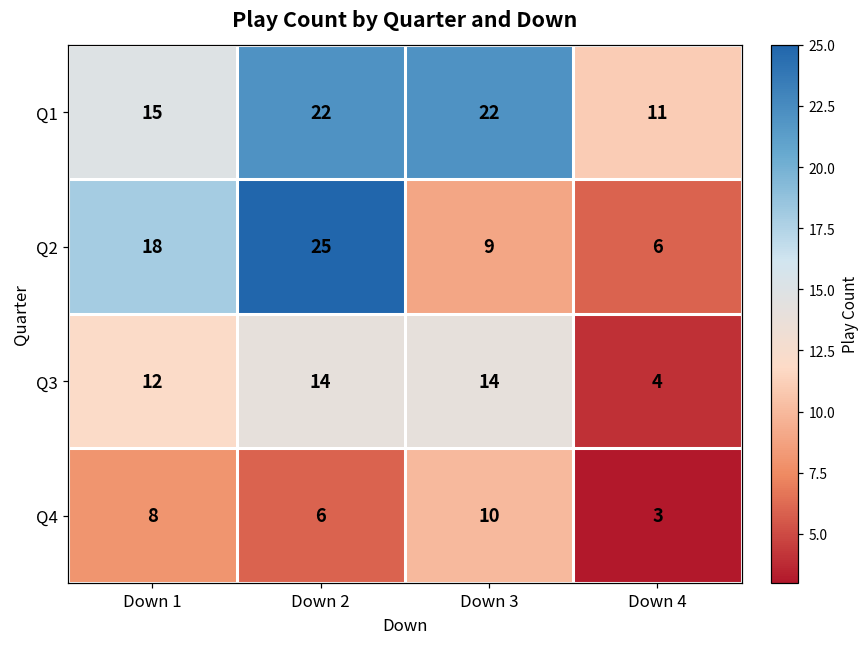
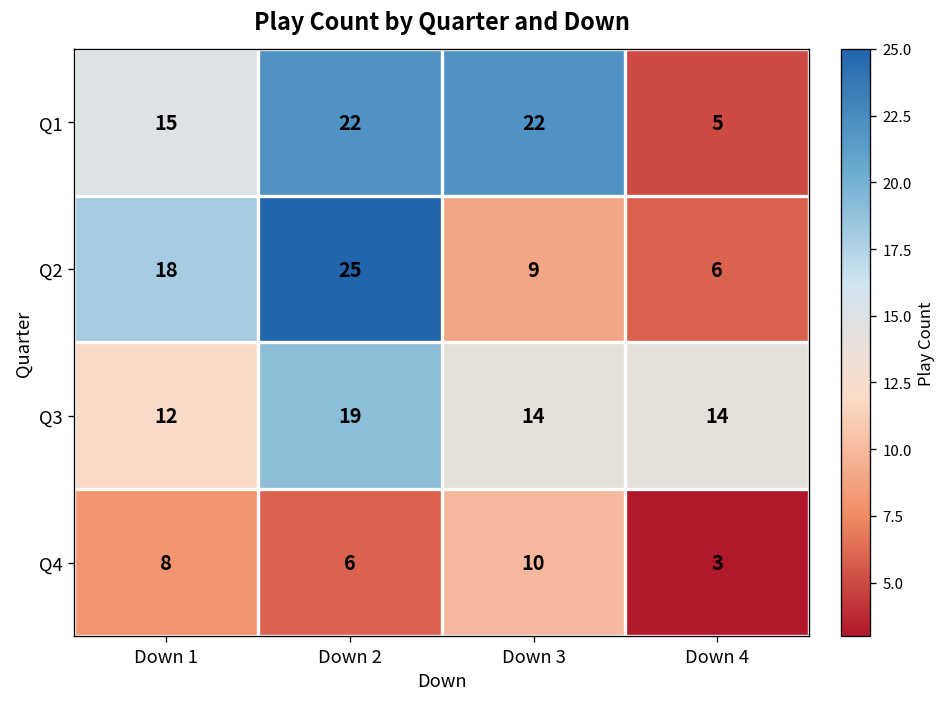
Q1, Down 4: 11 -> 5
Q3, Down 2: 14 -> 19
Q3, Down 4: 4 -> 14
